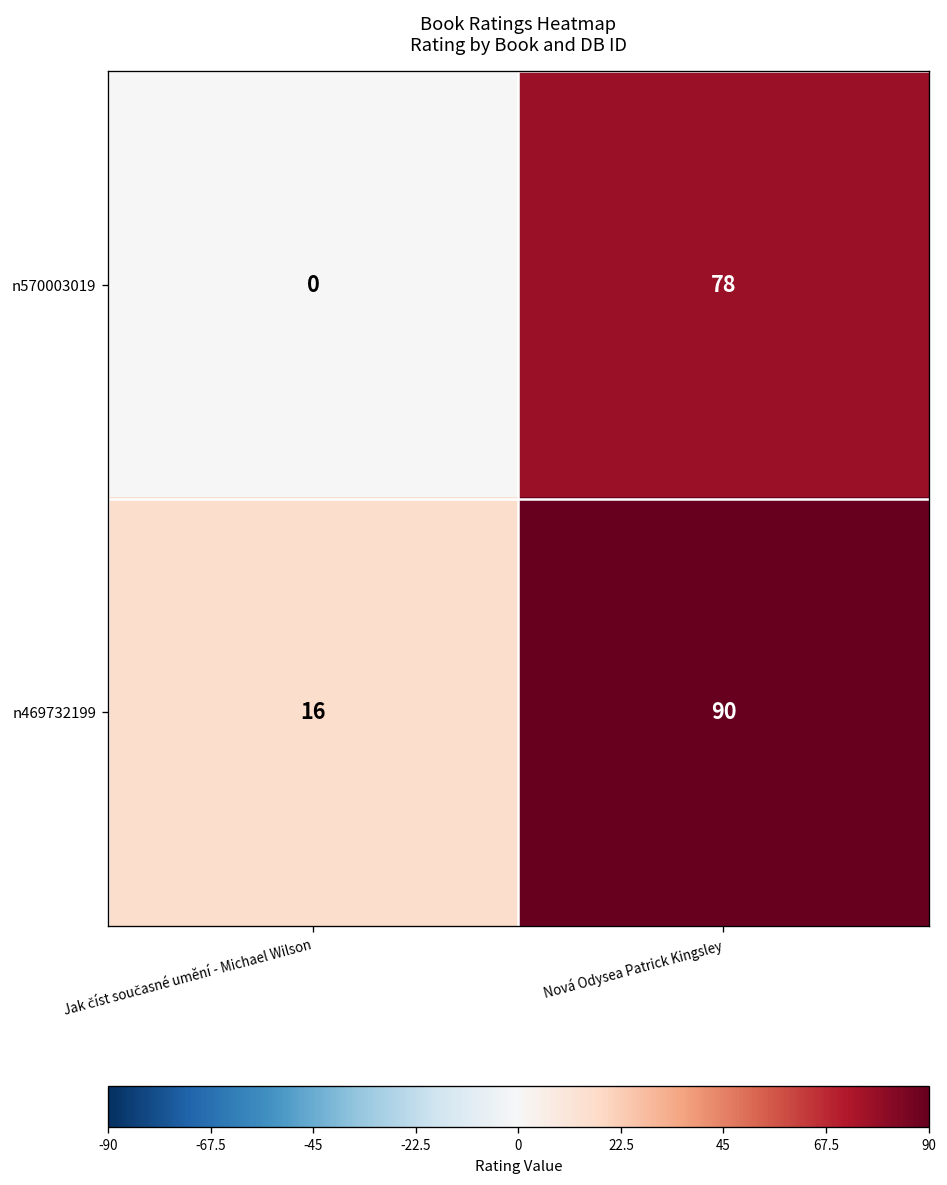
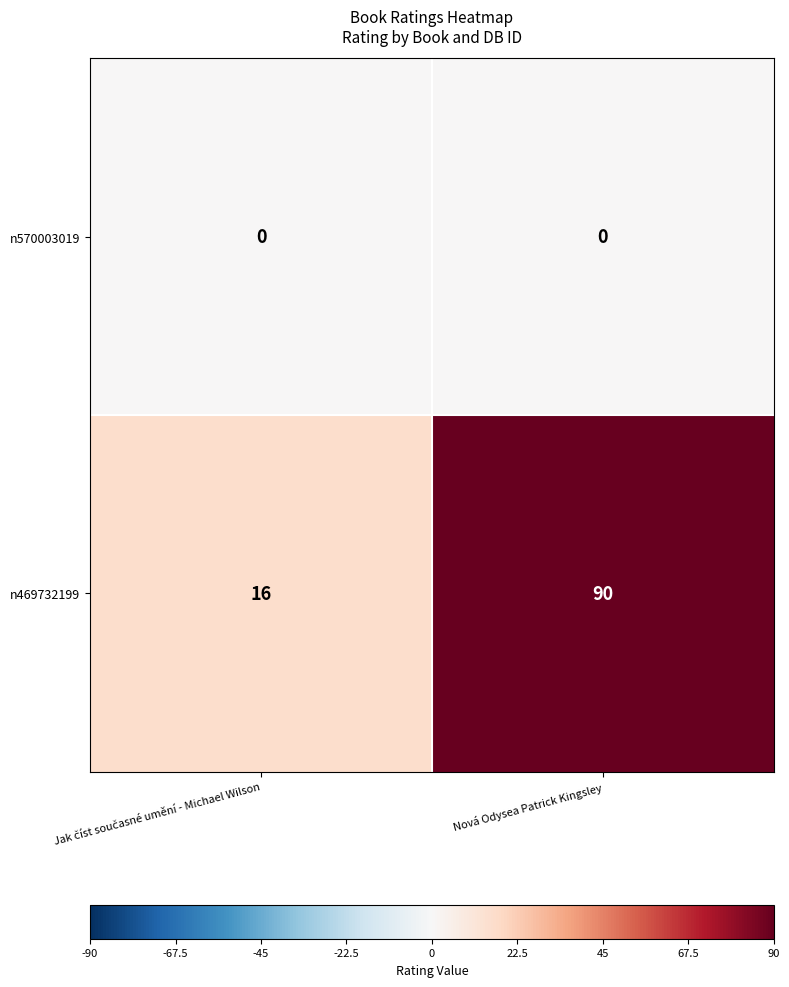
n570003019, Nová Odysea Patrick Kingsley: 78 -> 0
